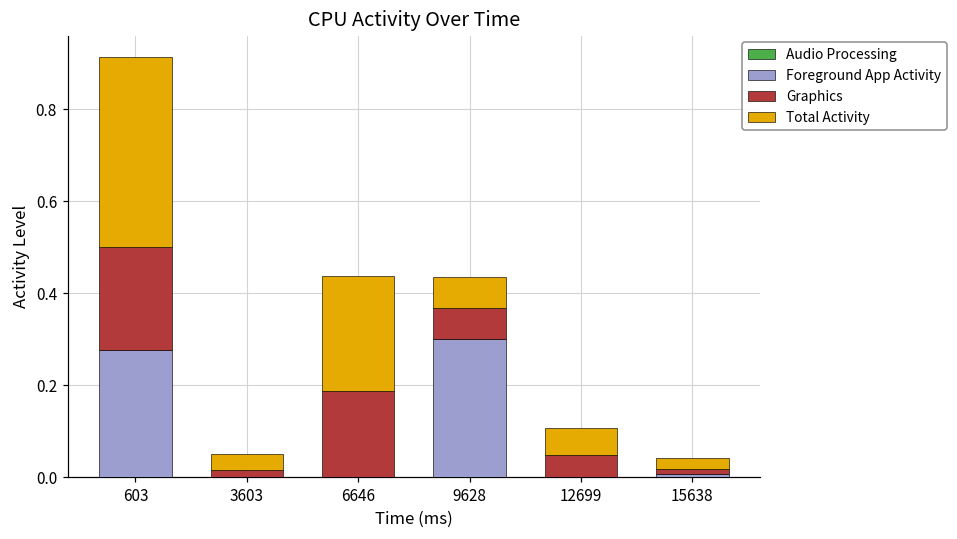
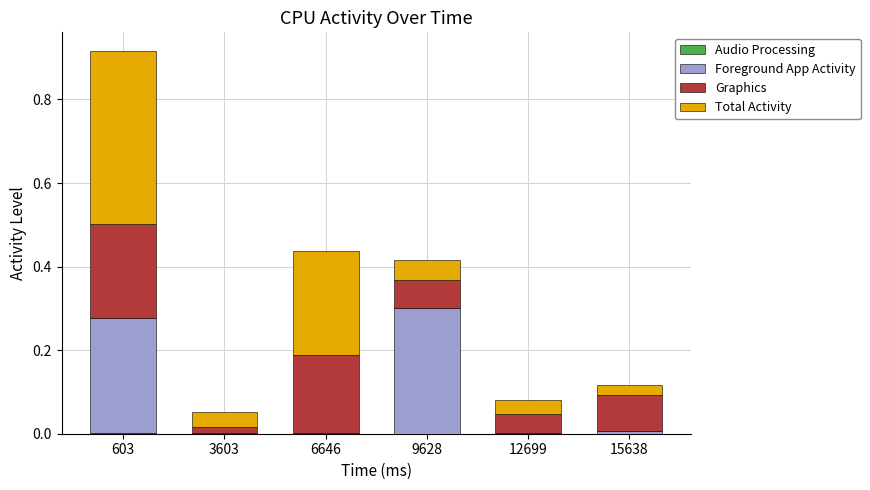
Total Activity, 9628: 0.07 -> 0.05
Total Activity, 12699: 0.06 -> 0.03
Graphics, 15638: 0.01 -> 0.09
